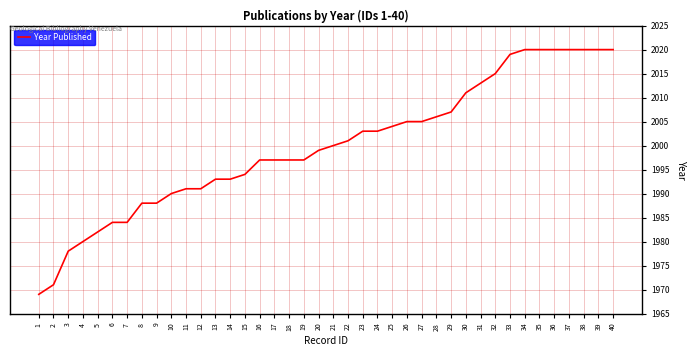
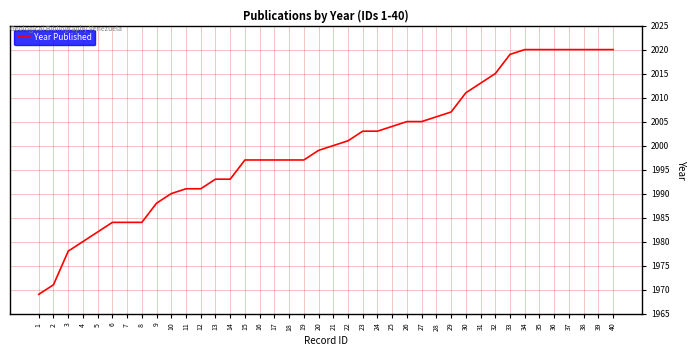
8: 1988 -> 1984
15: 1994 -> 1997
